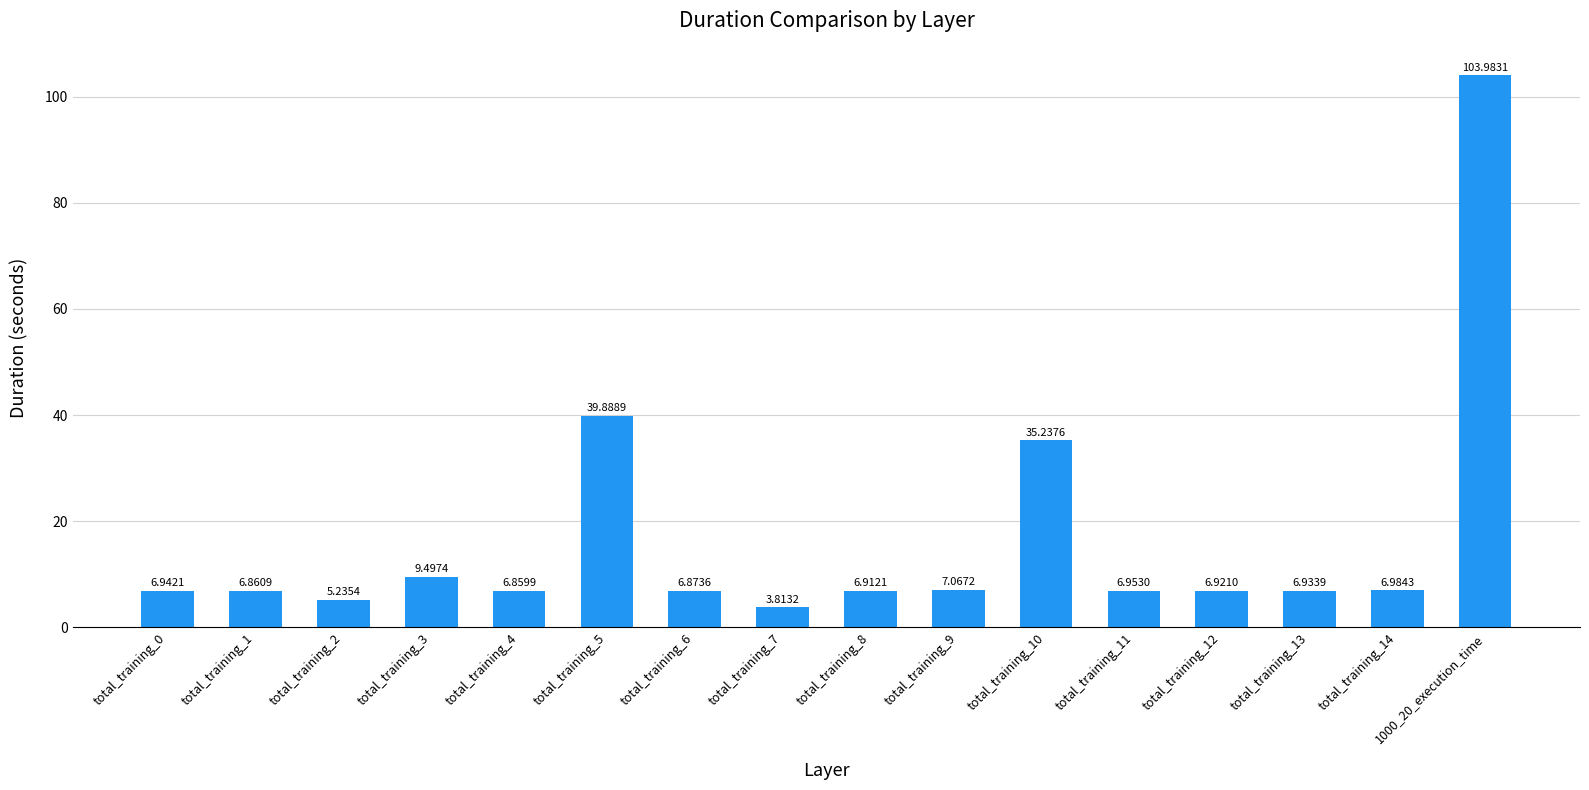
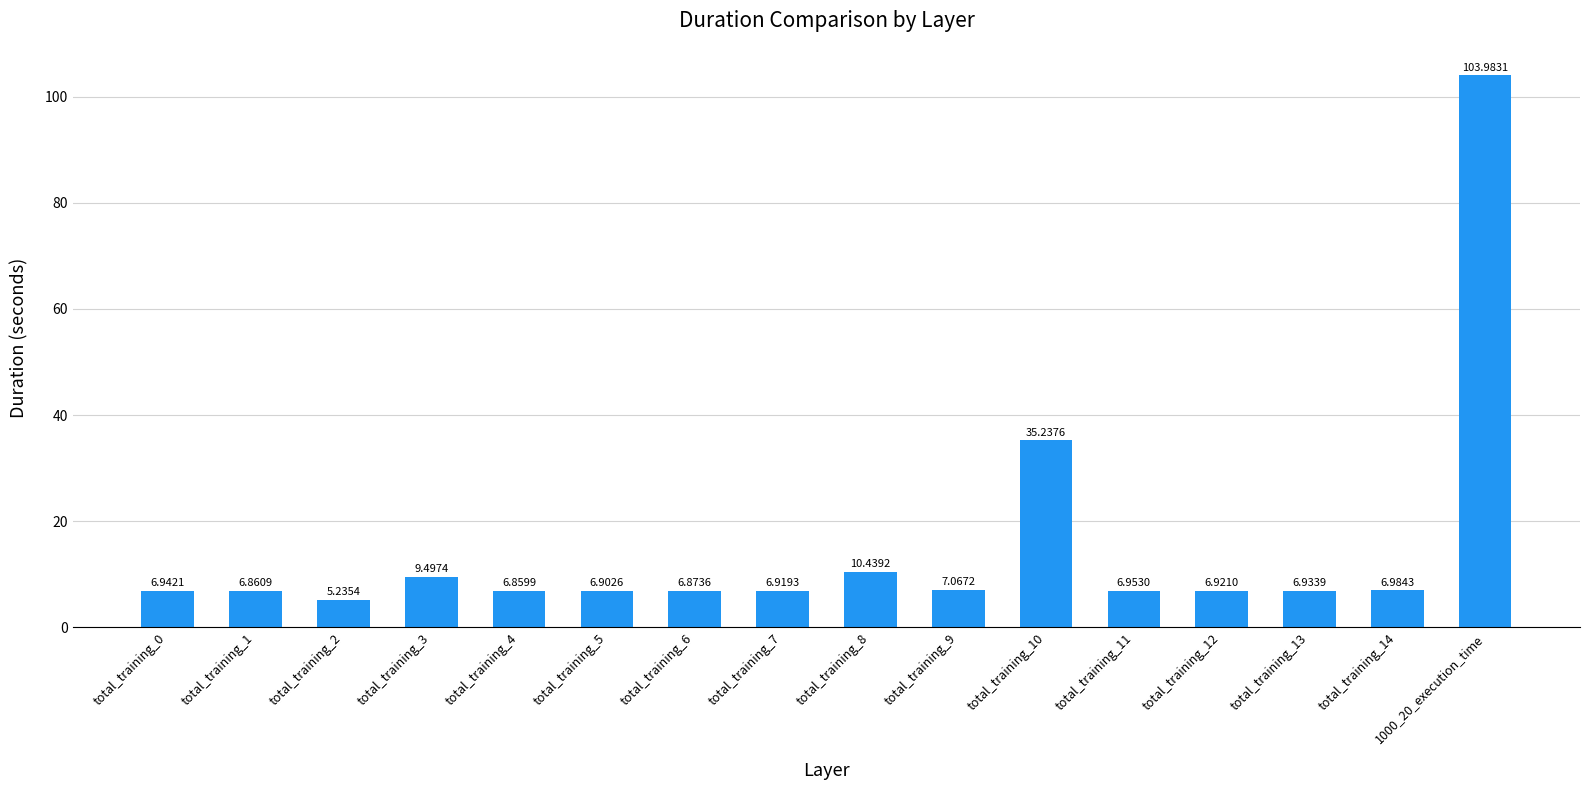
total_training_5: 39.8889 -> 6.9026
total_training_7: 3.8132 -> 6.9193
total_training_8: 6.9121 -> 10.4392
